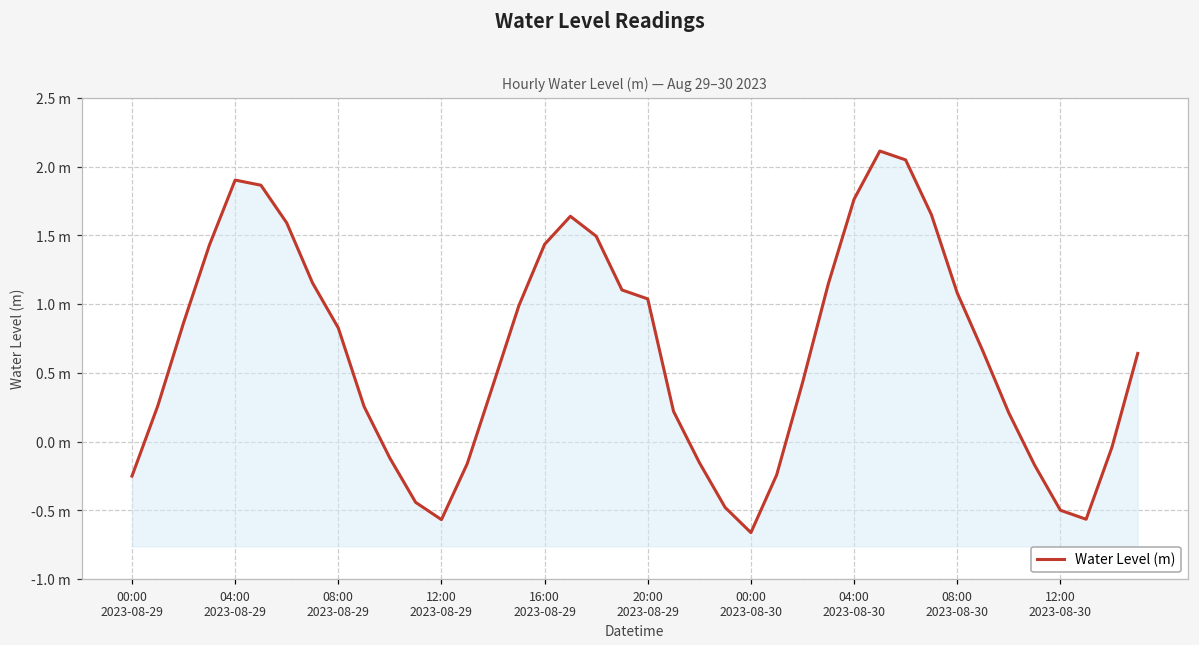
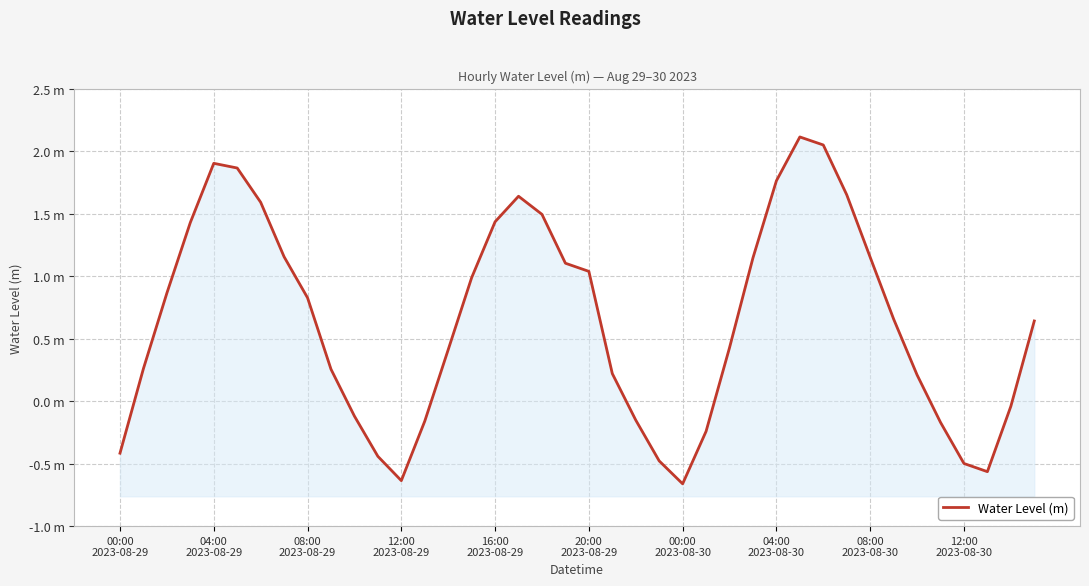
00:00 2023-08-29: -0.25 m -> -0.42 m
12:00 2023-08-29: -0.57 m -> -0.64 m
08:00 2023-08-30: 1.08 m -> 1.15 m
